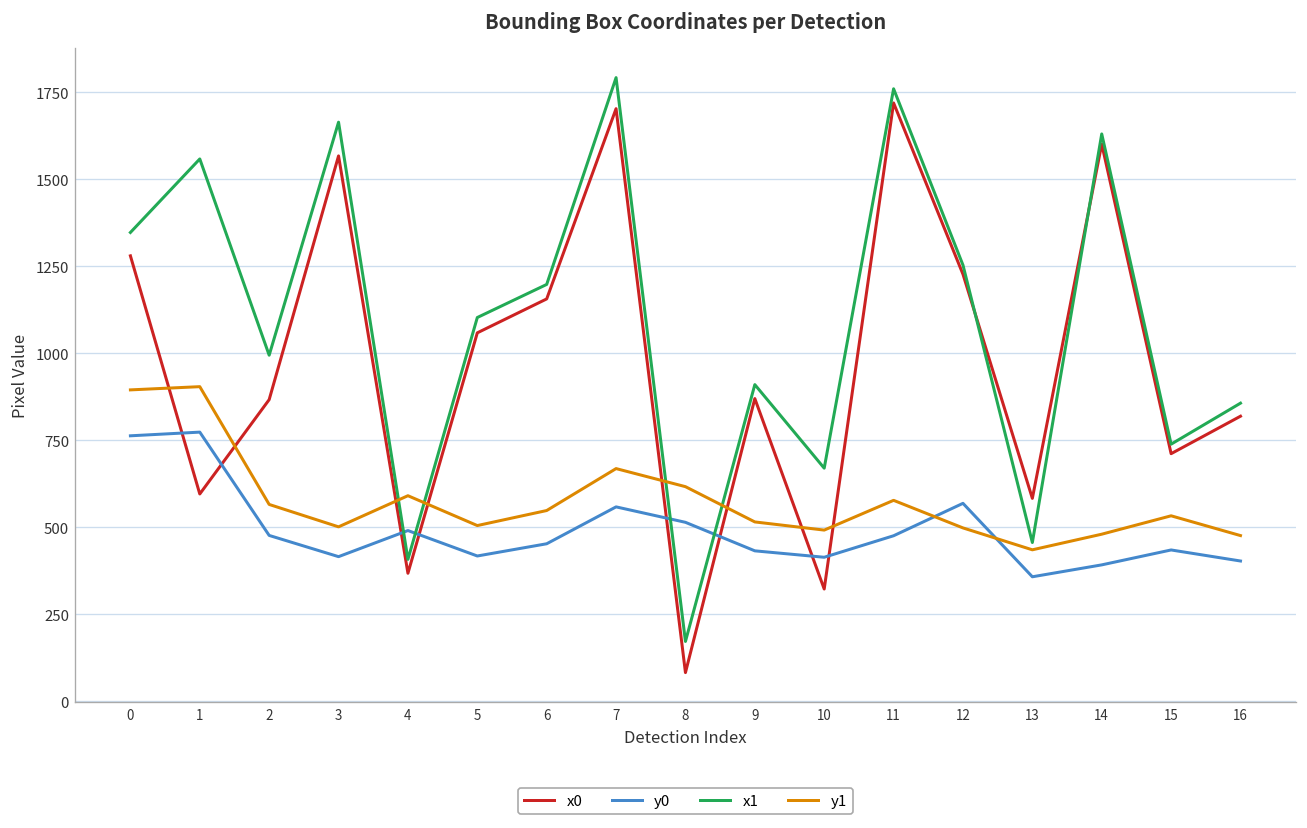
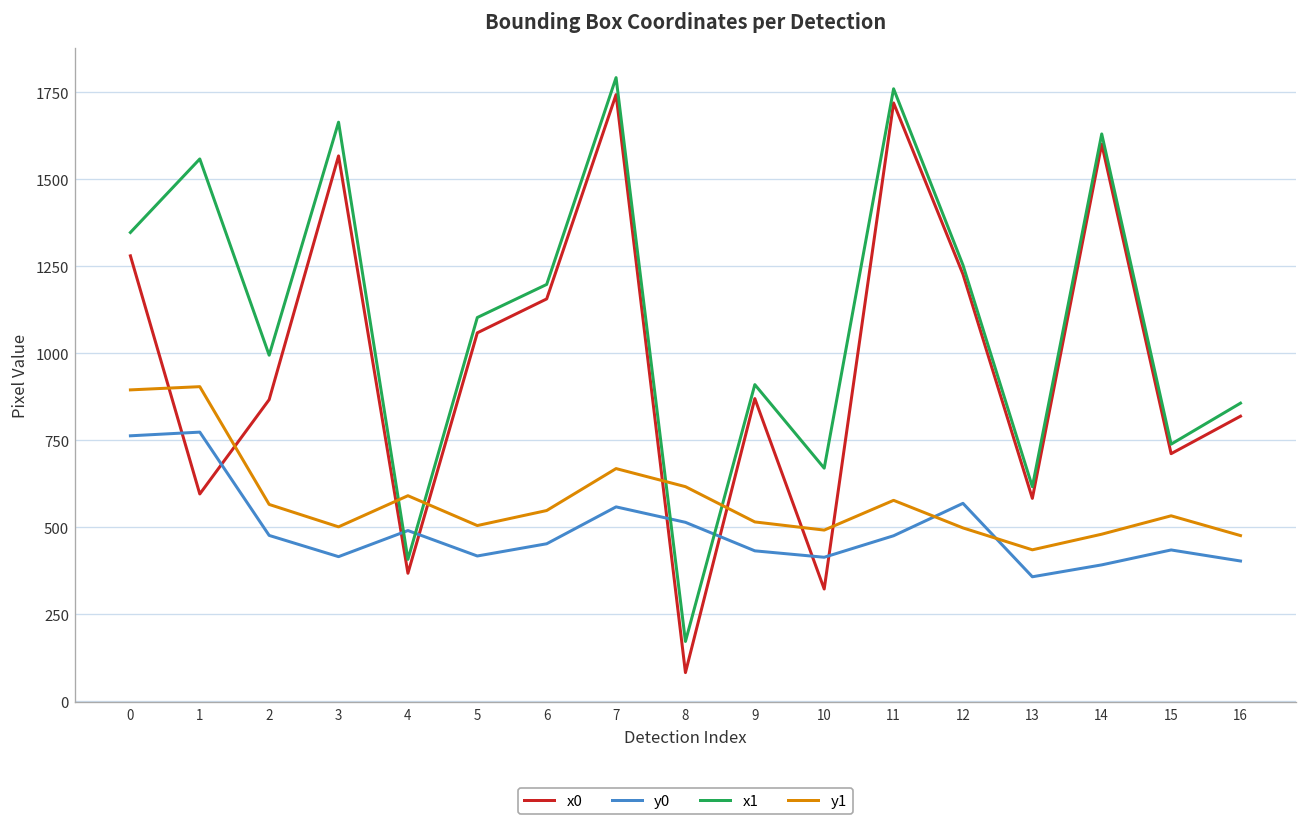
x0, 7: 1700 -> 1740
x1, 13: 460 -> 620
